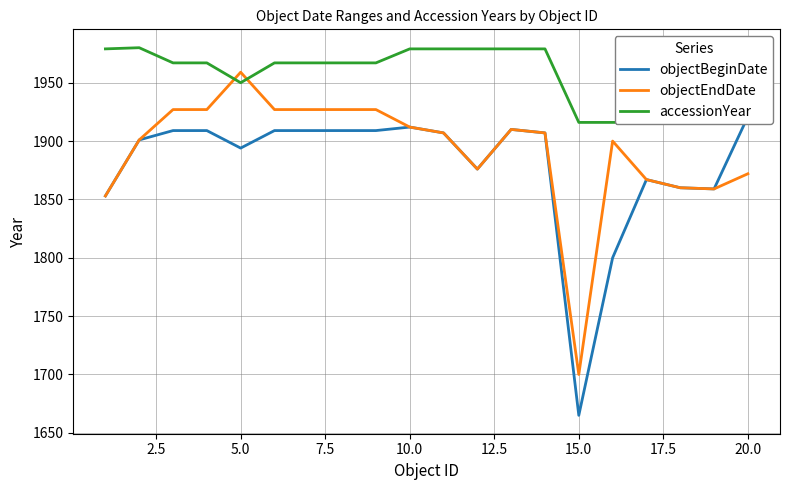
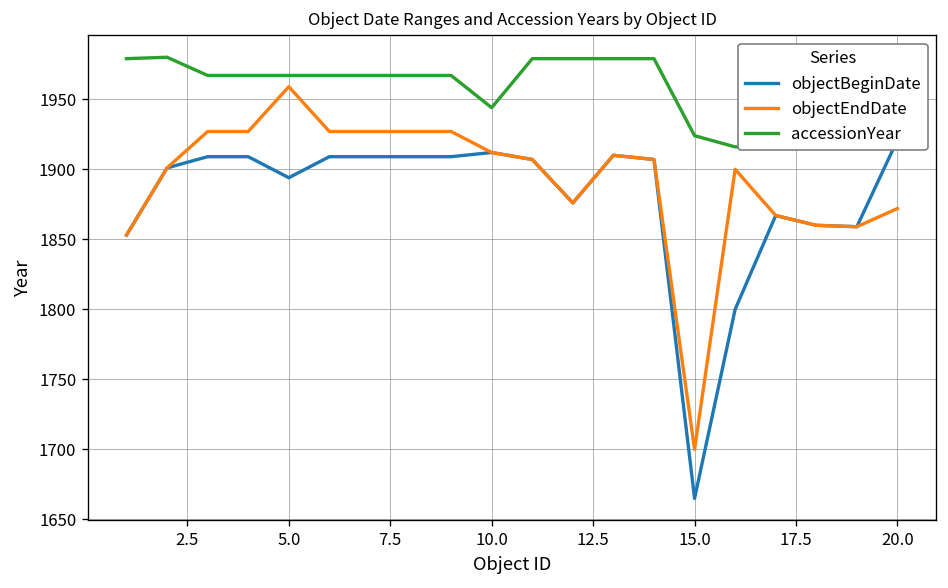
accessionYear, 5.0: 1950 -> 1967
accessionYear, 10.0: 1979 -> 1944
accessionYear, 15.0: 1916 -> 1924
